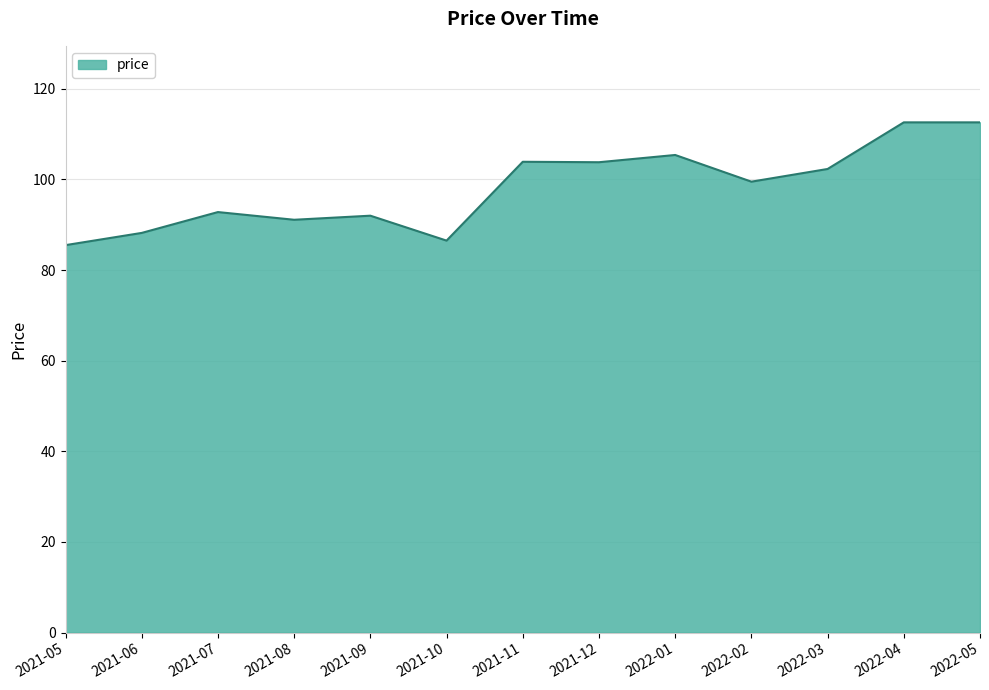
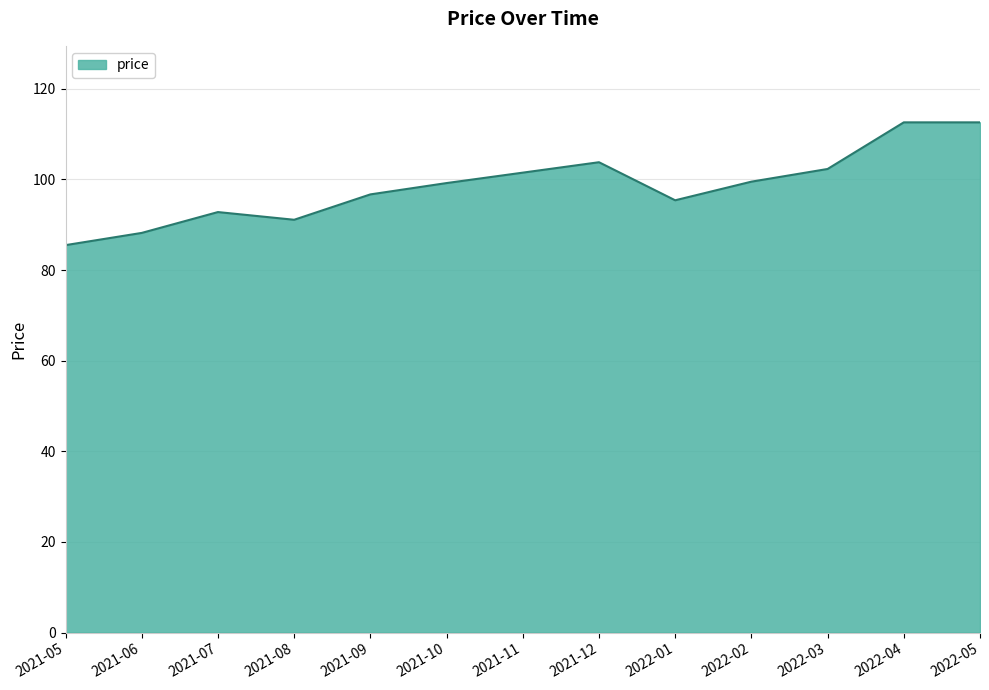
2021-09: 92 -> 97
2021-10: 87 -> 99
2021-11: 104 -> 102
2022-01: 105 -> 95
